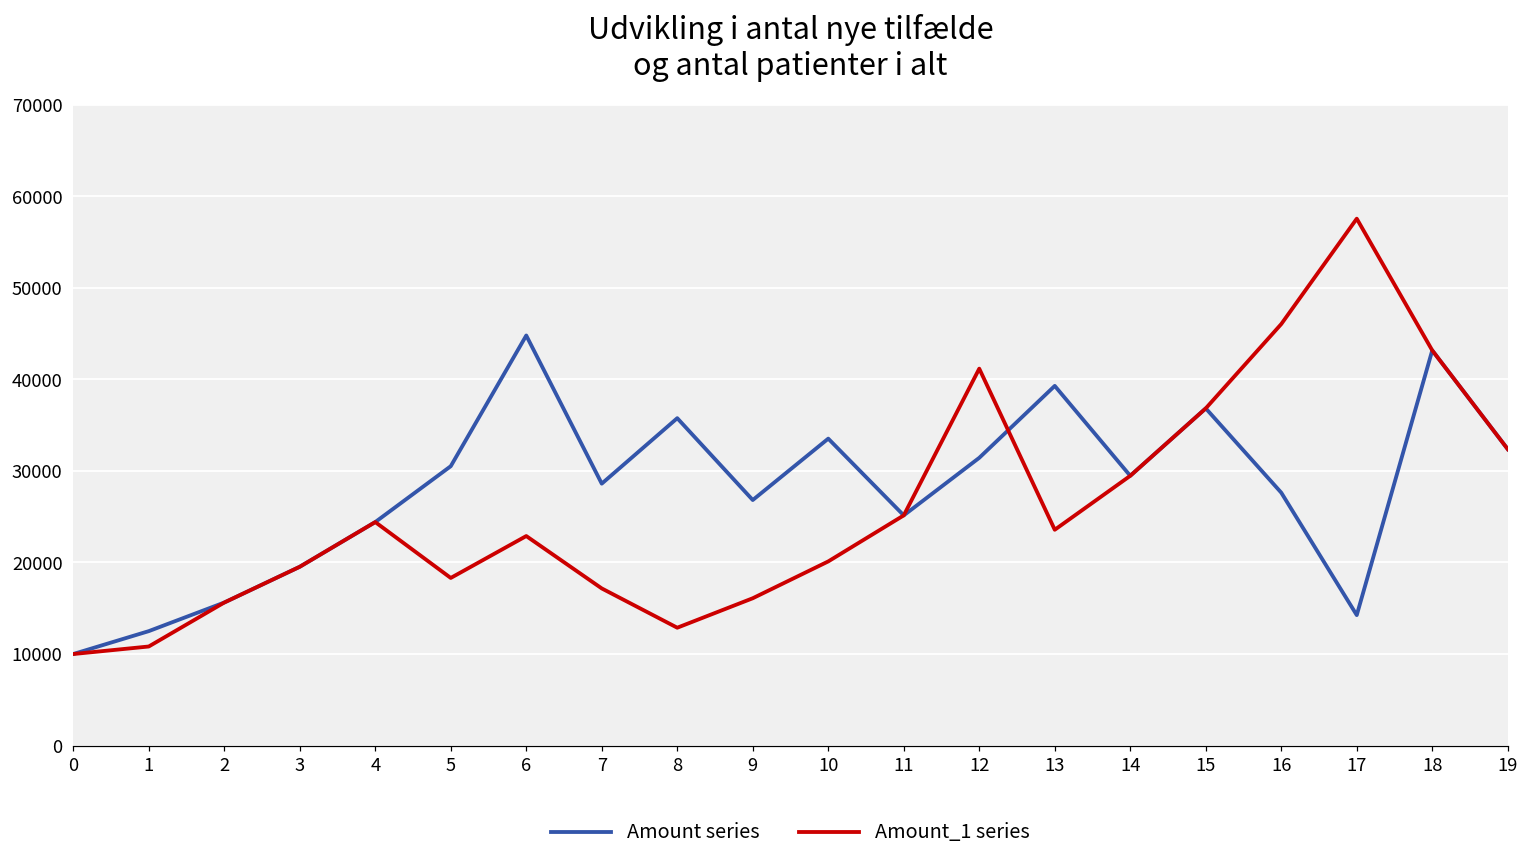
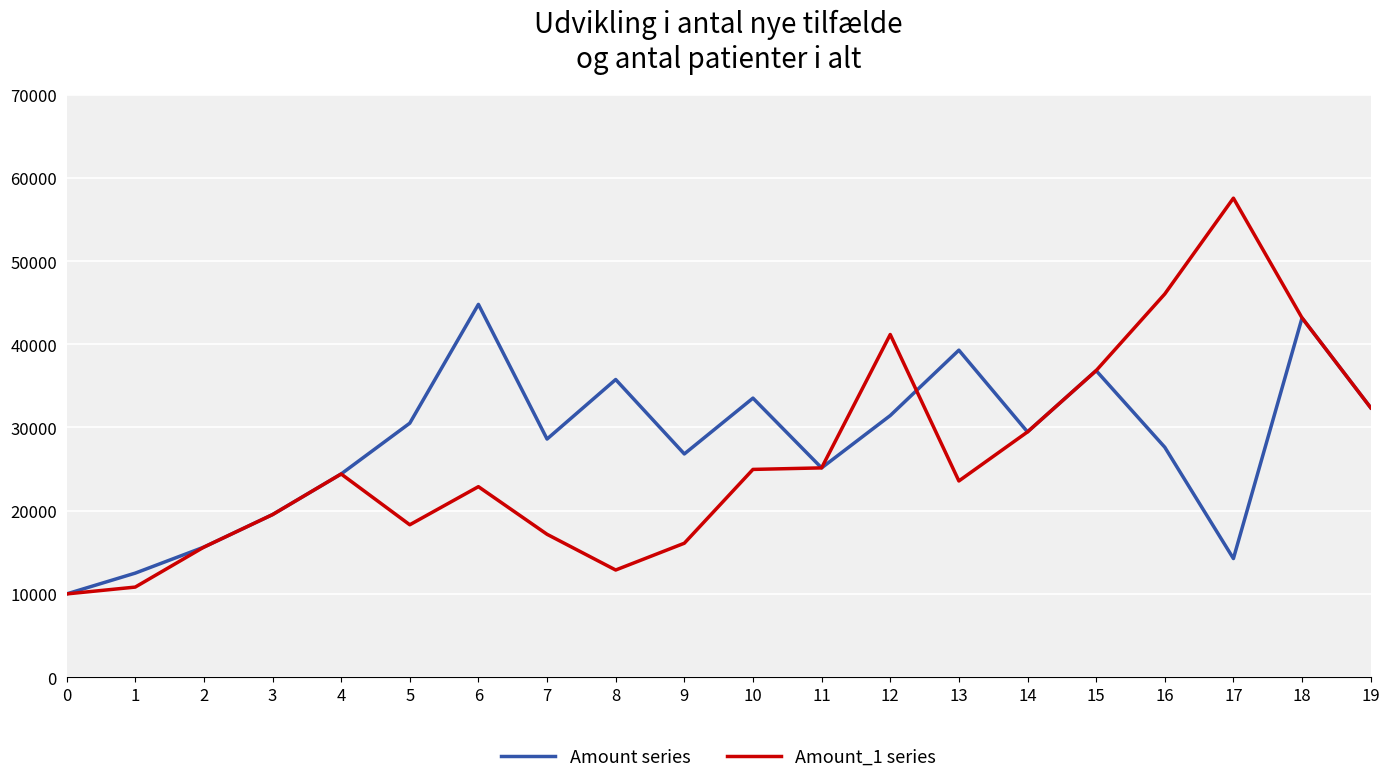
Amount_1 series, 10: 20000 -> 25000
